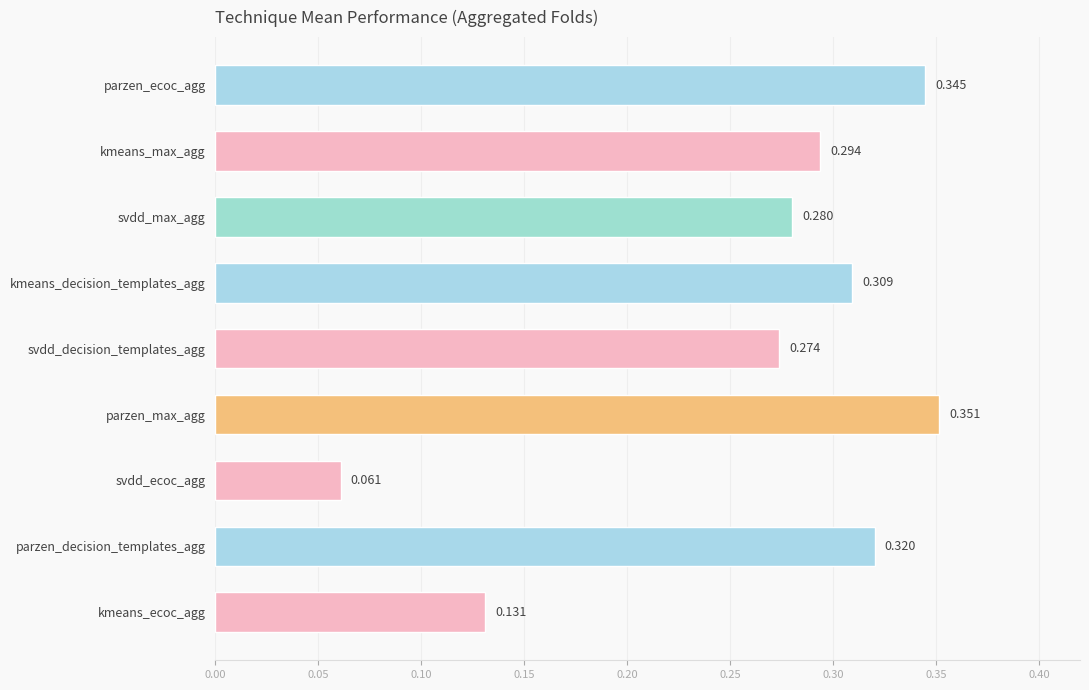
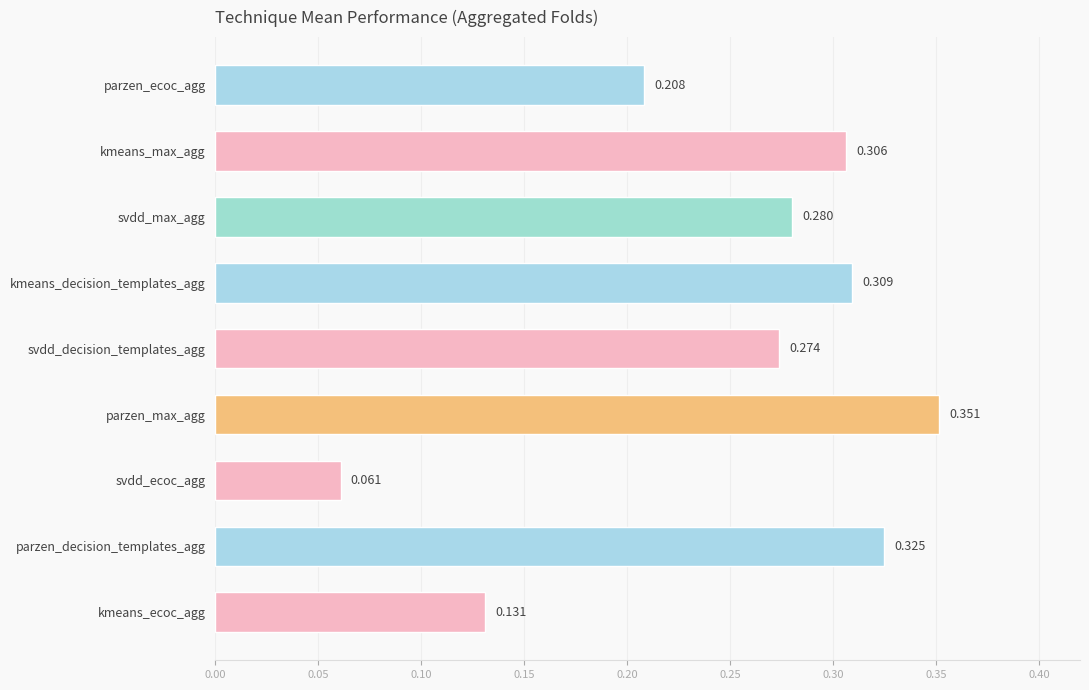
parzen_ecoc_agg: 0.345 -> 0.208
kmeans_max_agg: 0.294 -> 0.306
parzen_decision_templates_agg: 0.320 -> 0.325
